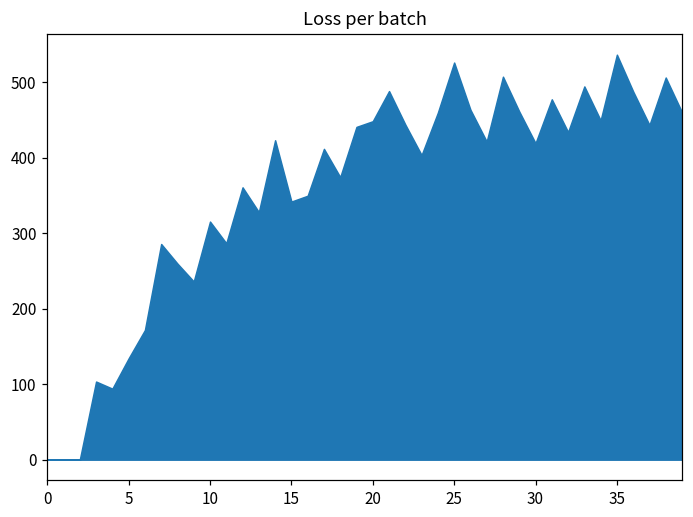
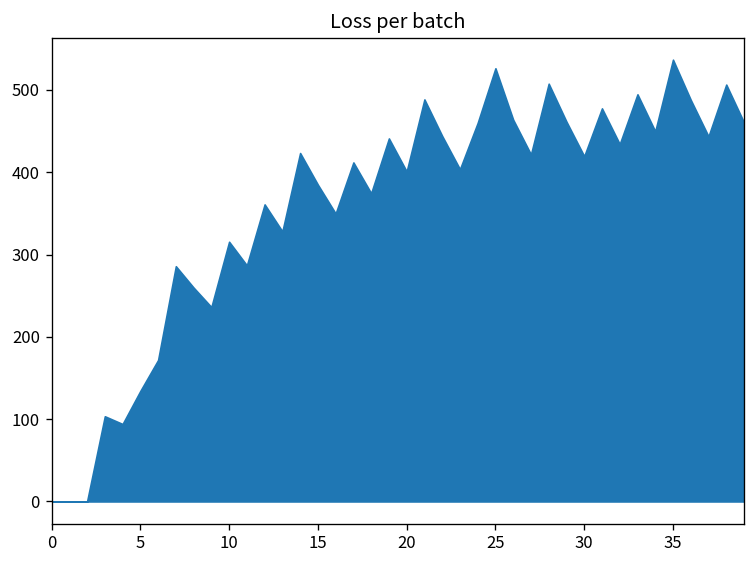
15: 340 -> 380
20: 450 -> 400
